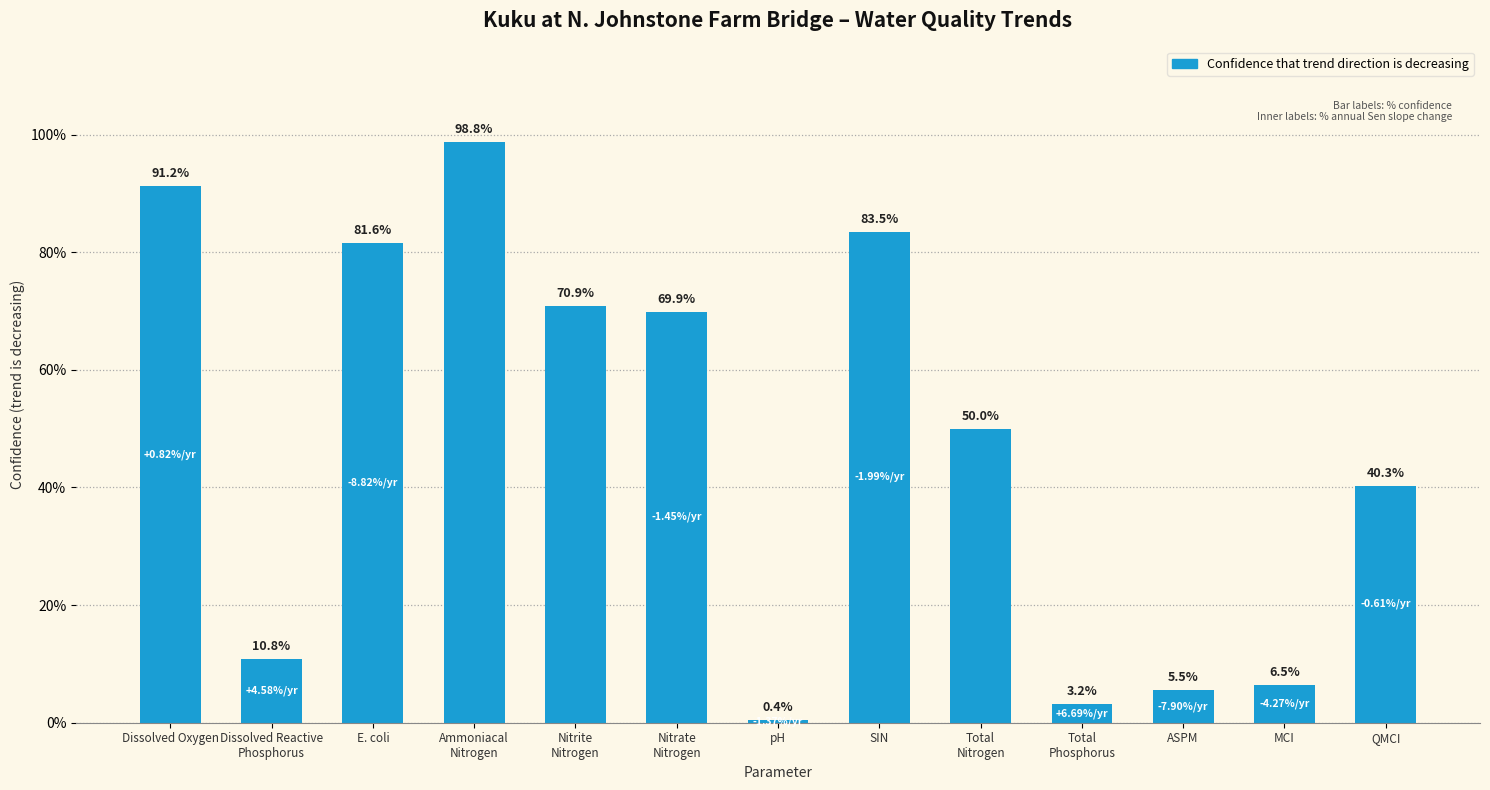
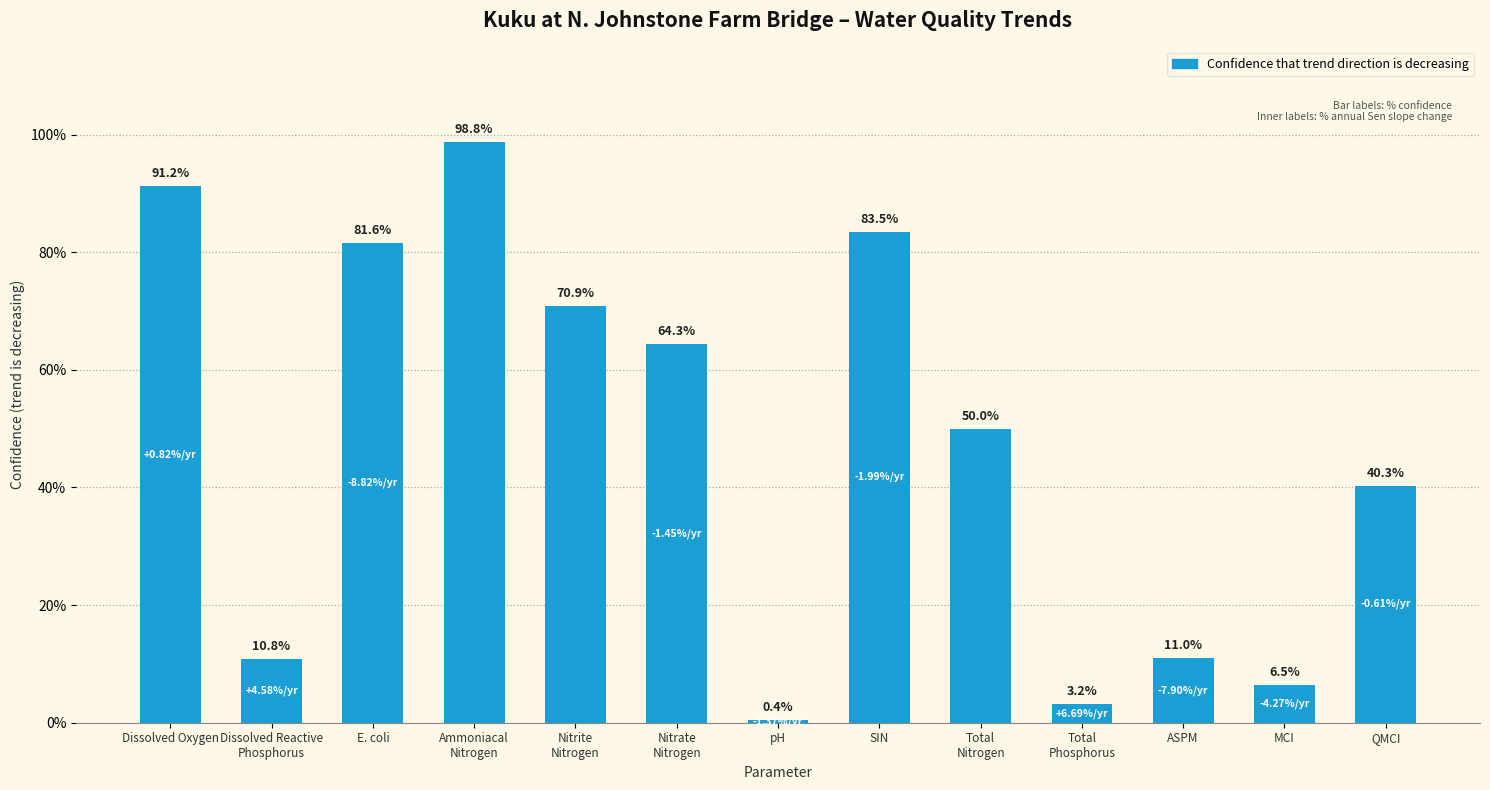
Nitrate Nitrogen: 69.9% -> 64.3%
ASPM: 5.5% -> 11.0%
